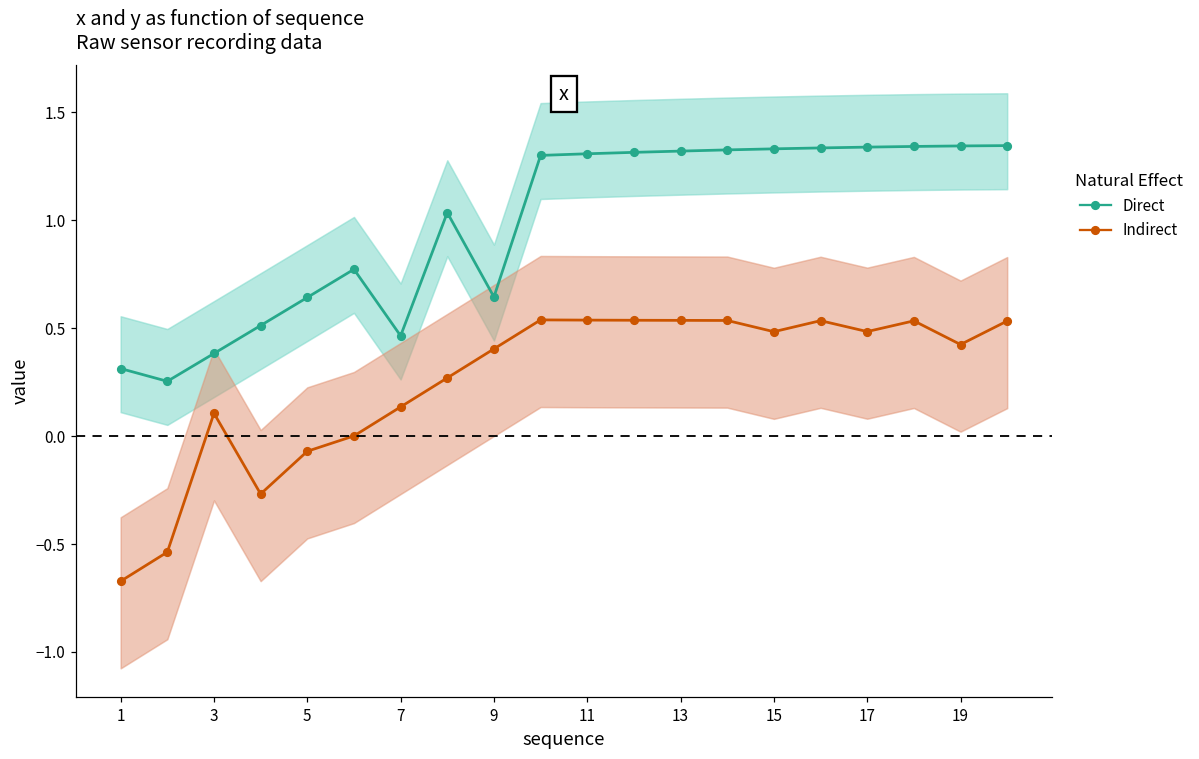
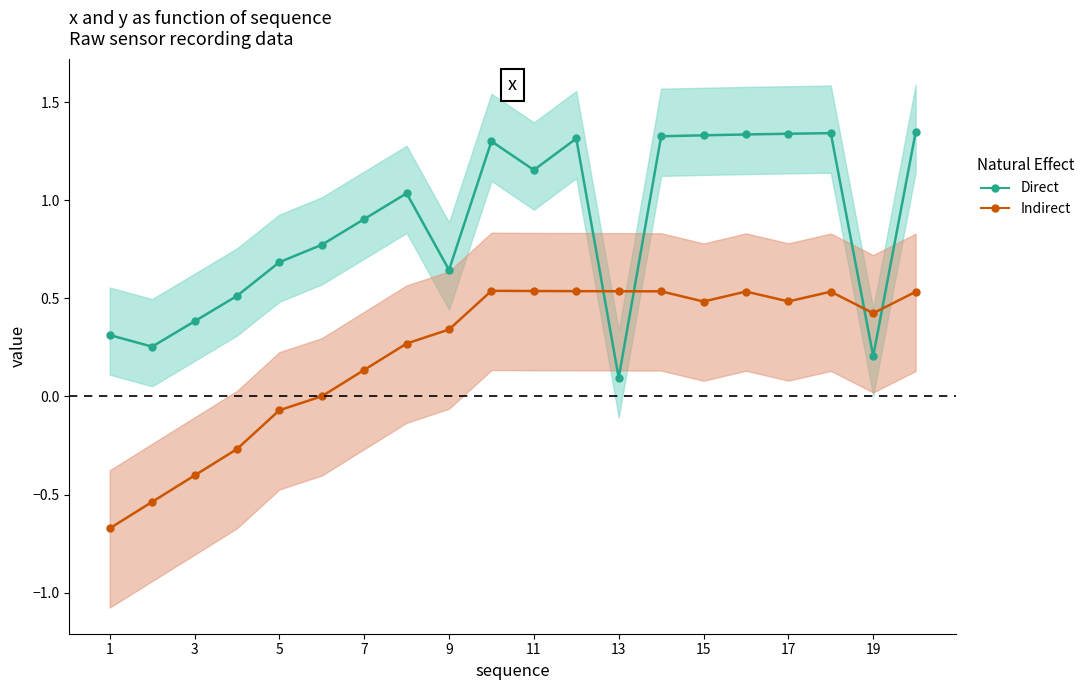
Indirect, 3: 0.11 -> -0.40
Direct, 5: 0.64 -> 0.68
Direct, 7: 0.46 -> 0.90
Indirect, 9: 0.40 -> 0.34
Direct, 11: 1.31 -> 1.15
Direct, 13: 1.32 -> 0.09
Direct, 19: 1.34 -> 0.21
